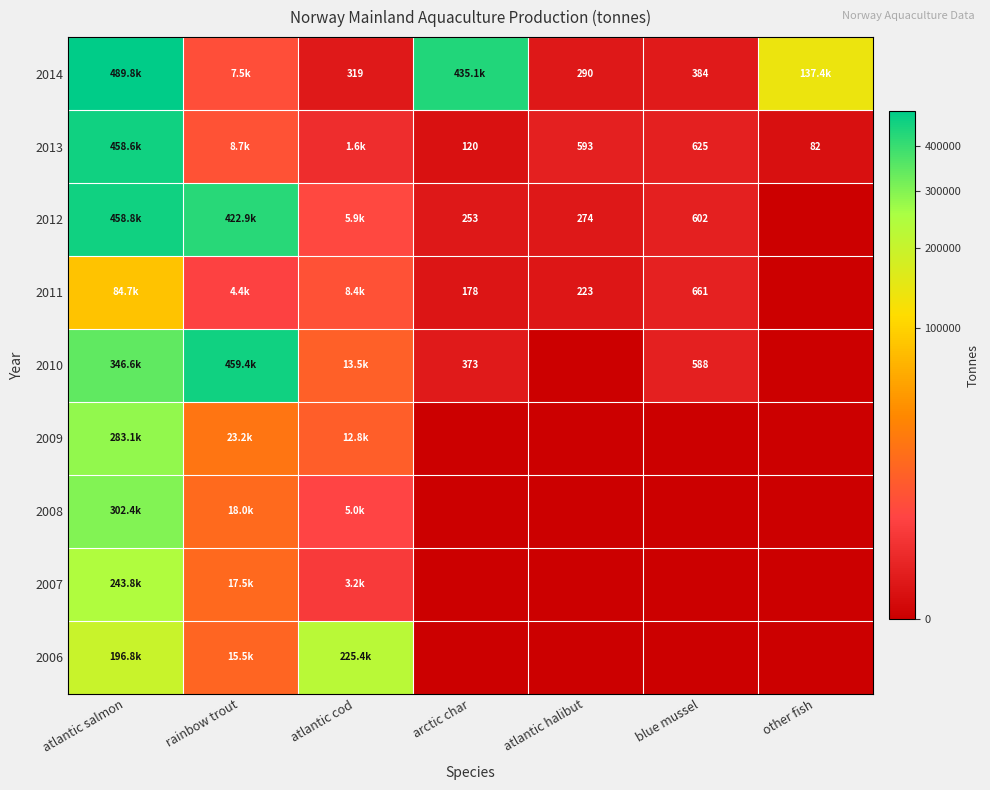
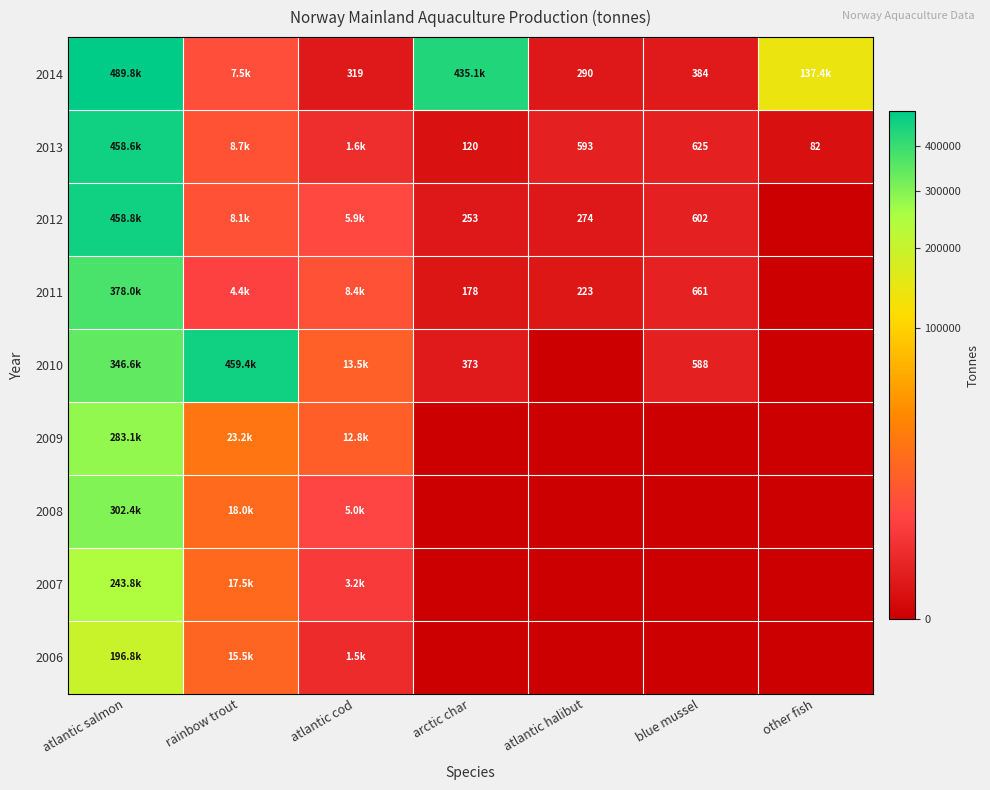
2012, rainbow trout: 422.9k -> 8.1k
2011, atlantic salmon: 84.7k -> 378.0k
2006, atlantic cod: 225.4k -> 1.5k
